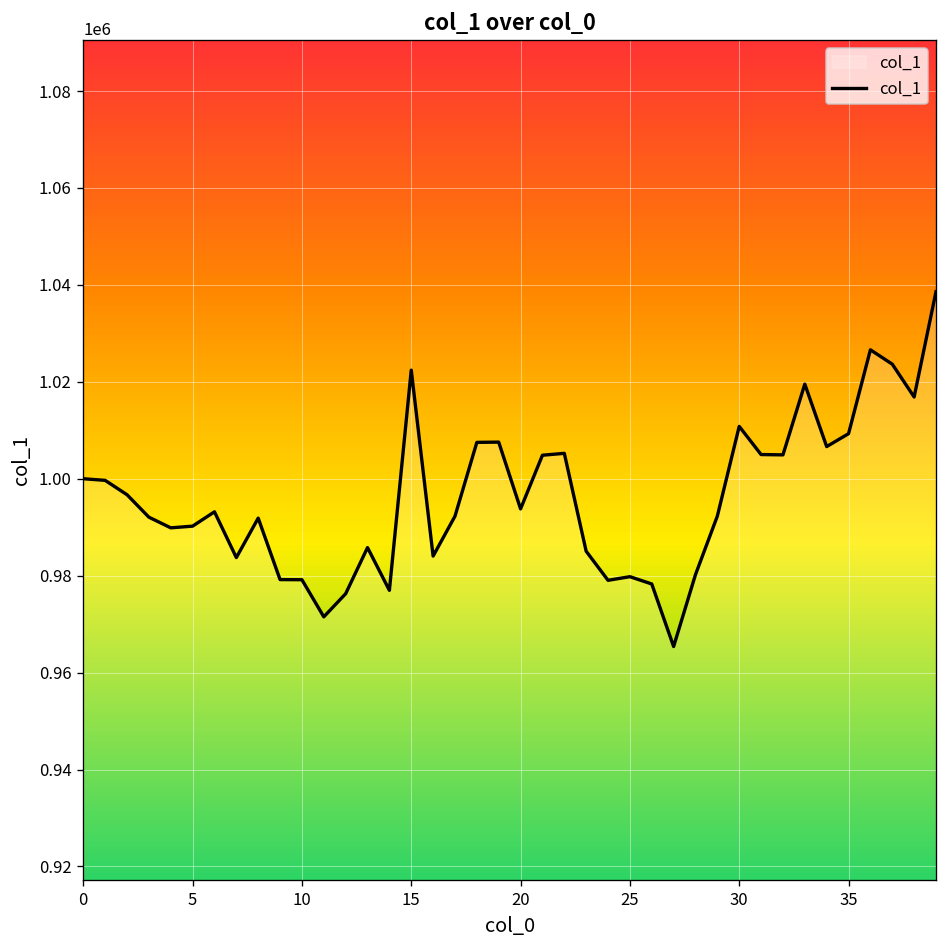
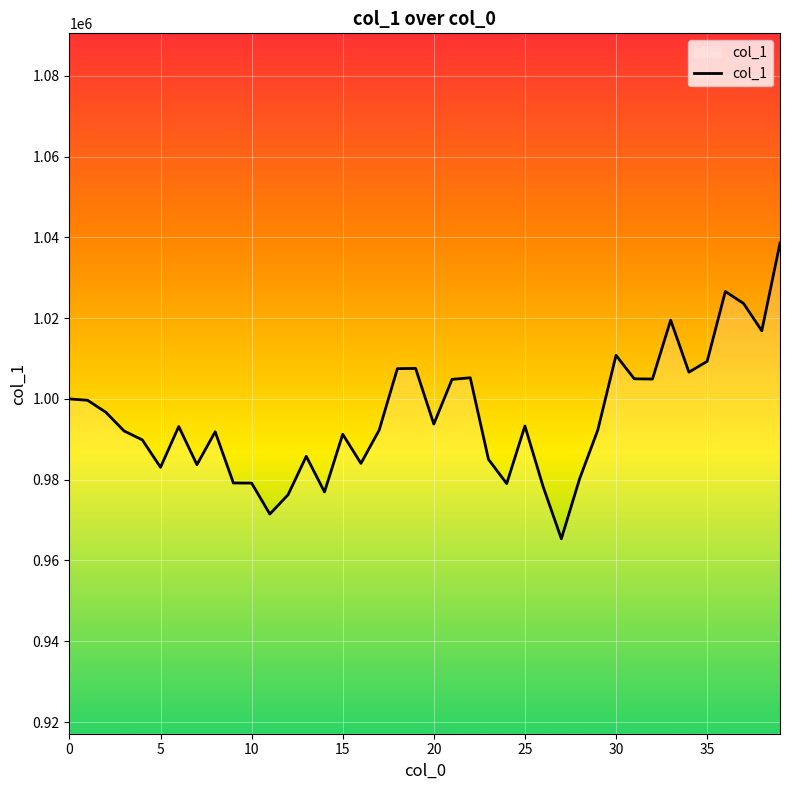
5: 990000 -> 983000
15: 1022000 -> 991000
25: 980000 -> 993000
